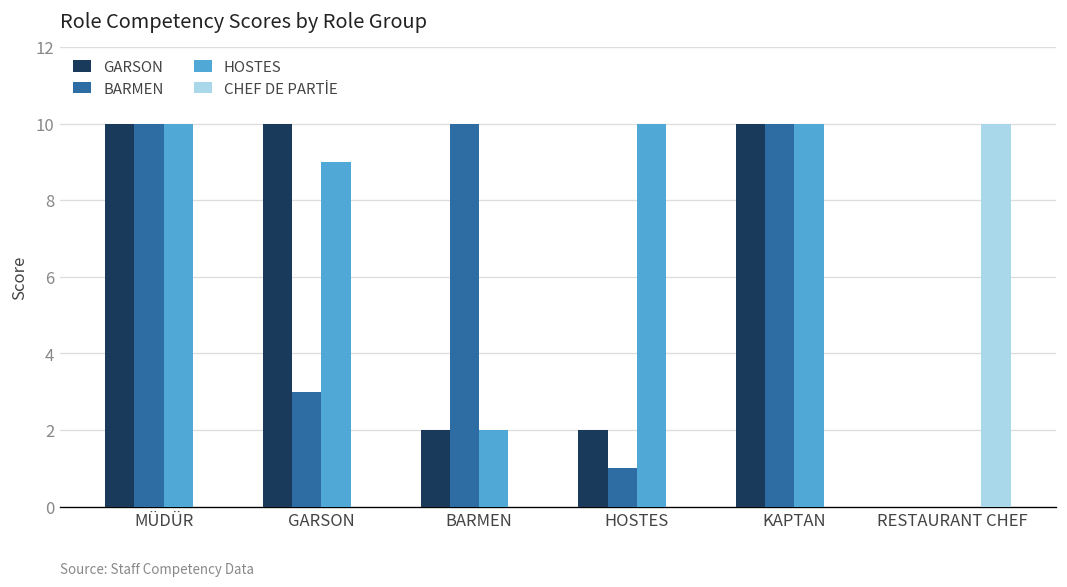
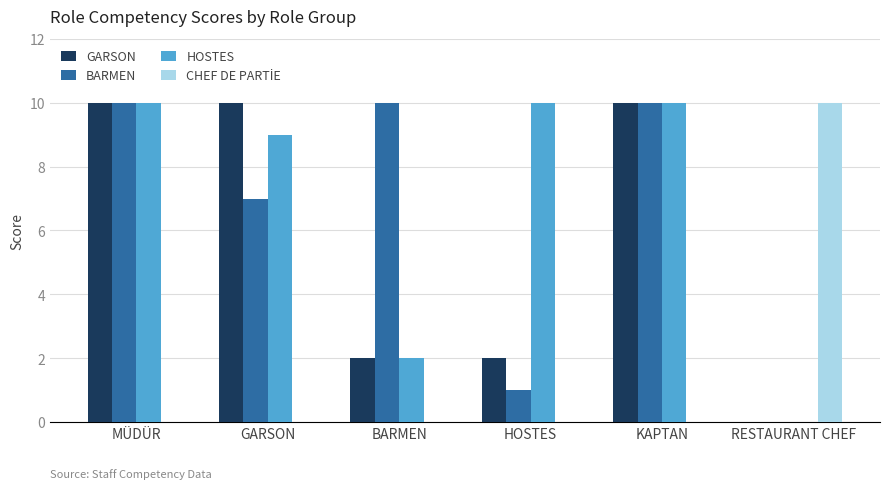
BARMEN, GARSON: 3 -> 7
